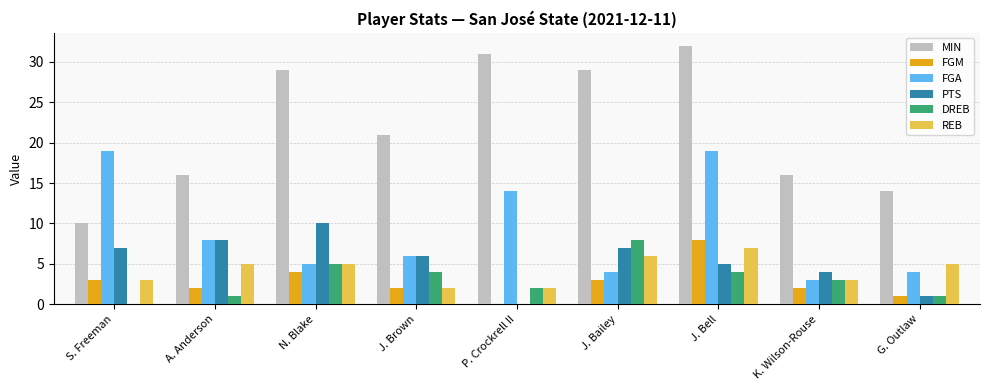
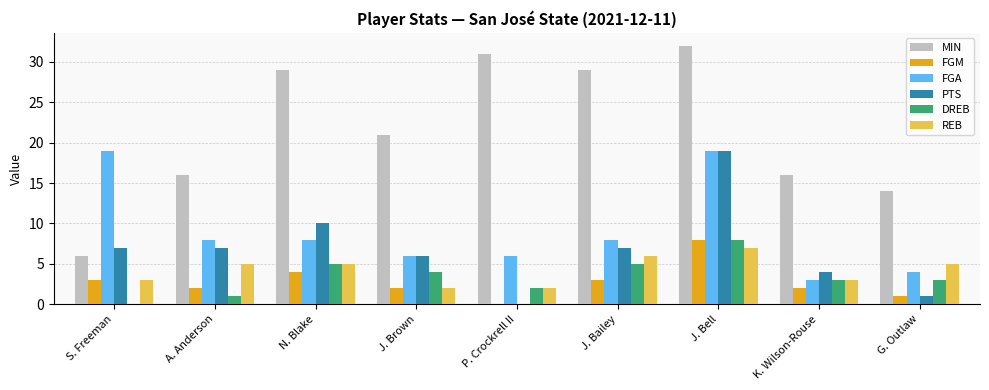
MIN, S. Freeman: 10 -> 6
PTS, A. Anderson: 8 -> 7
FGA, N. Blake: 5 -> 8
FGA, P. Crockrell II: 14 -> 6
FGA, J. Bailey: 4 -> 8
DREB, J. Bailey: 8 -> 5
PTS, J. Bell: 5 -> 19
DREB, J. Bell: 4 -> 8
DREB, G. Outlaw: 1 -> 3
